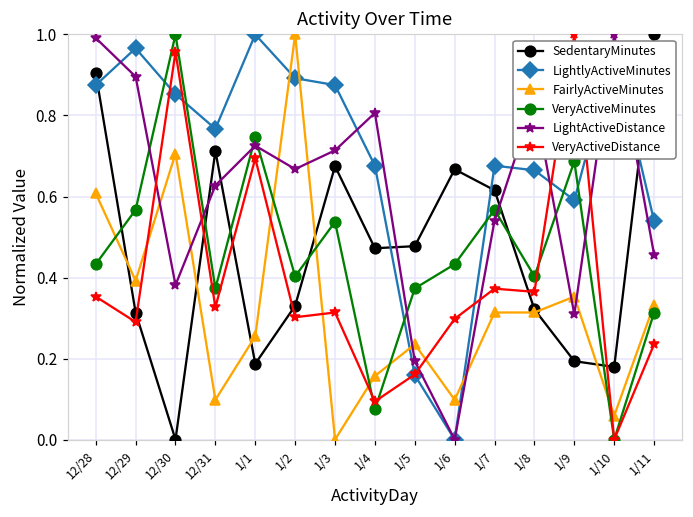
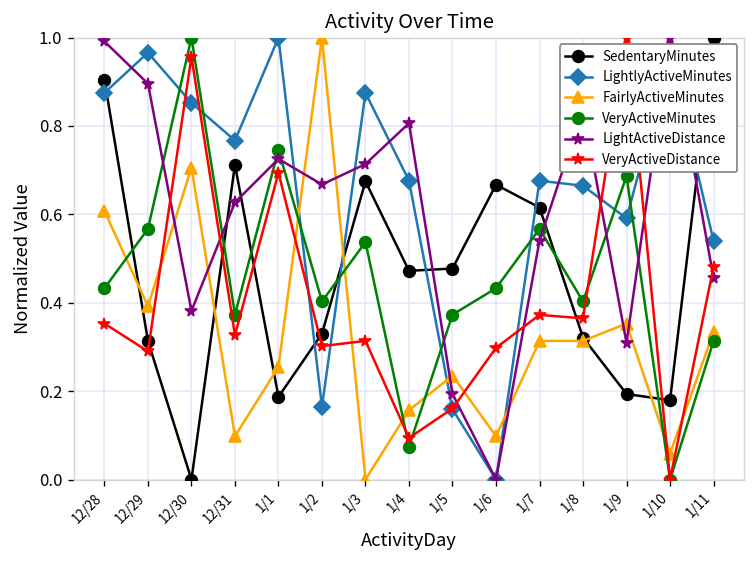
LightlyActiveMinutes, 1/2: 0.89 -> 0.16
VeryActiveDistance, 1/11: 0.24 -> 0.48
